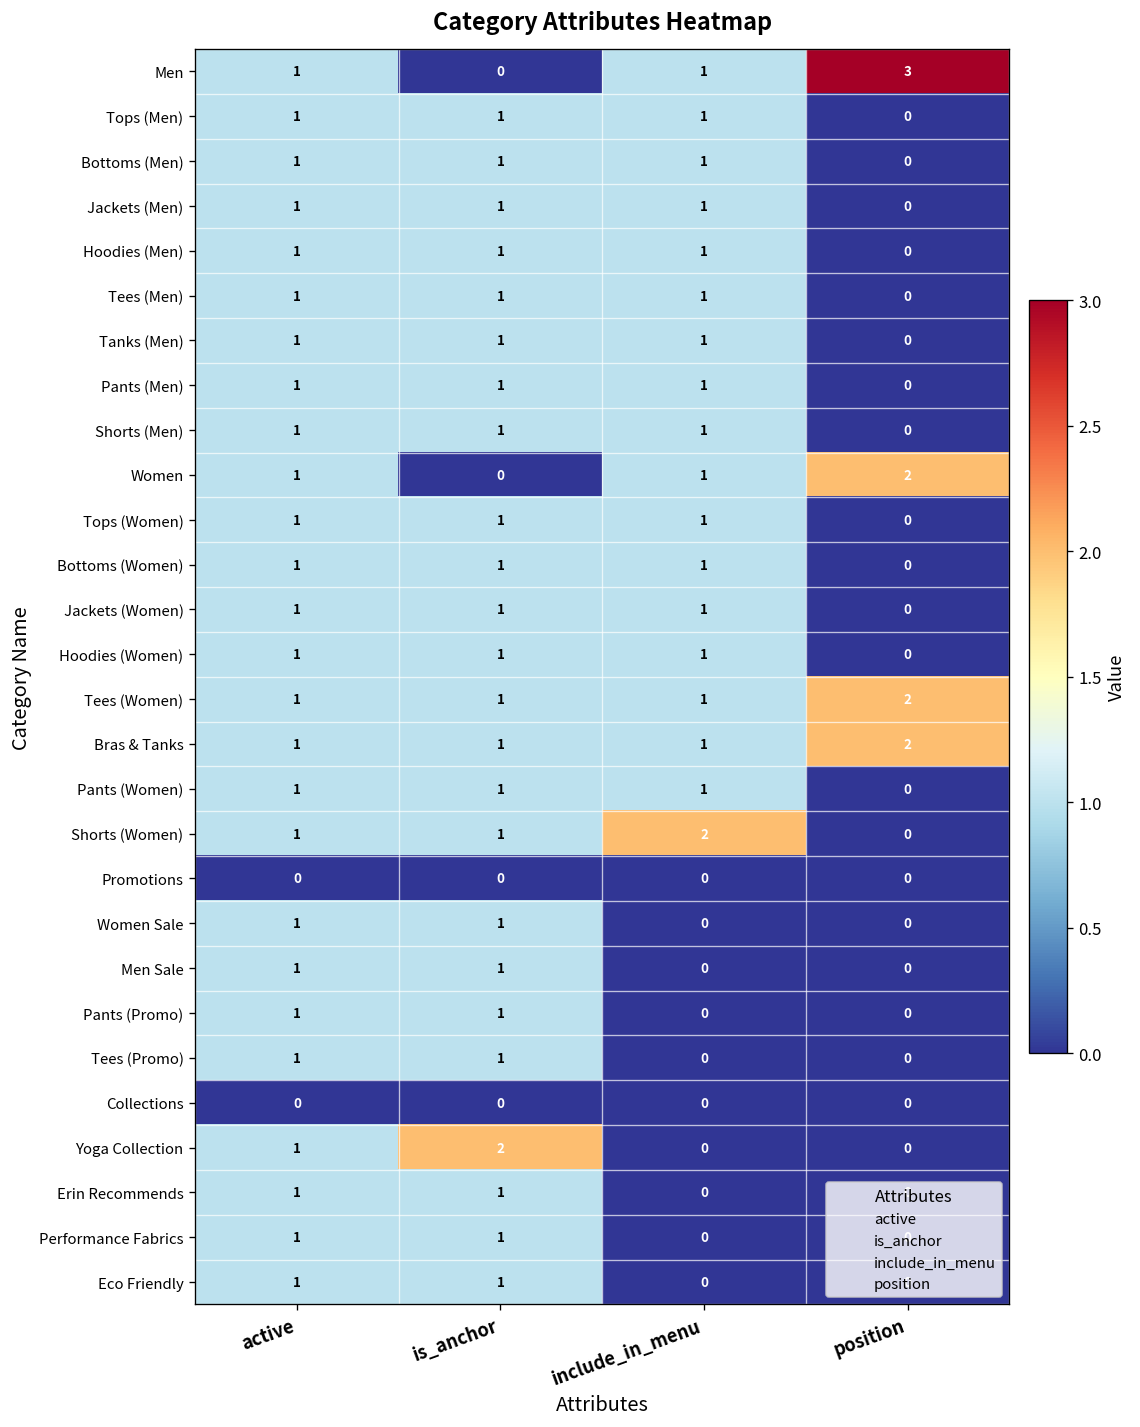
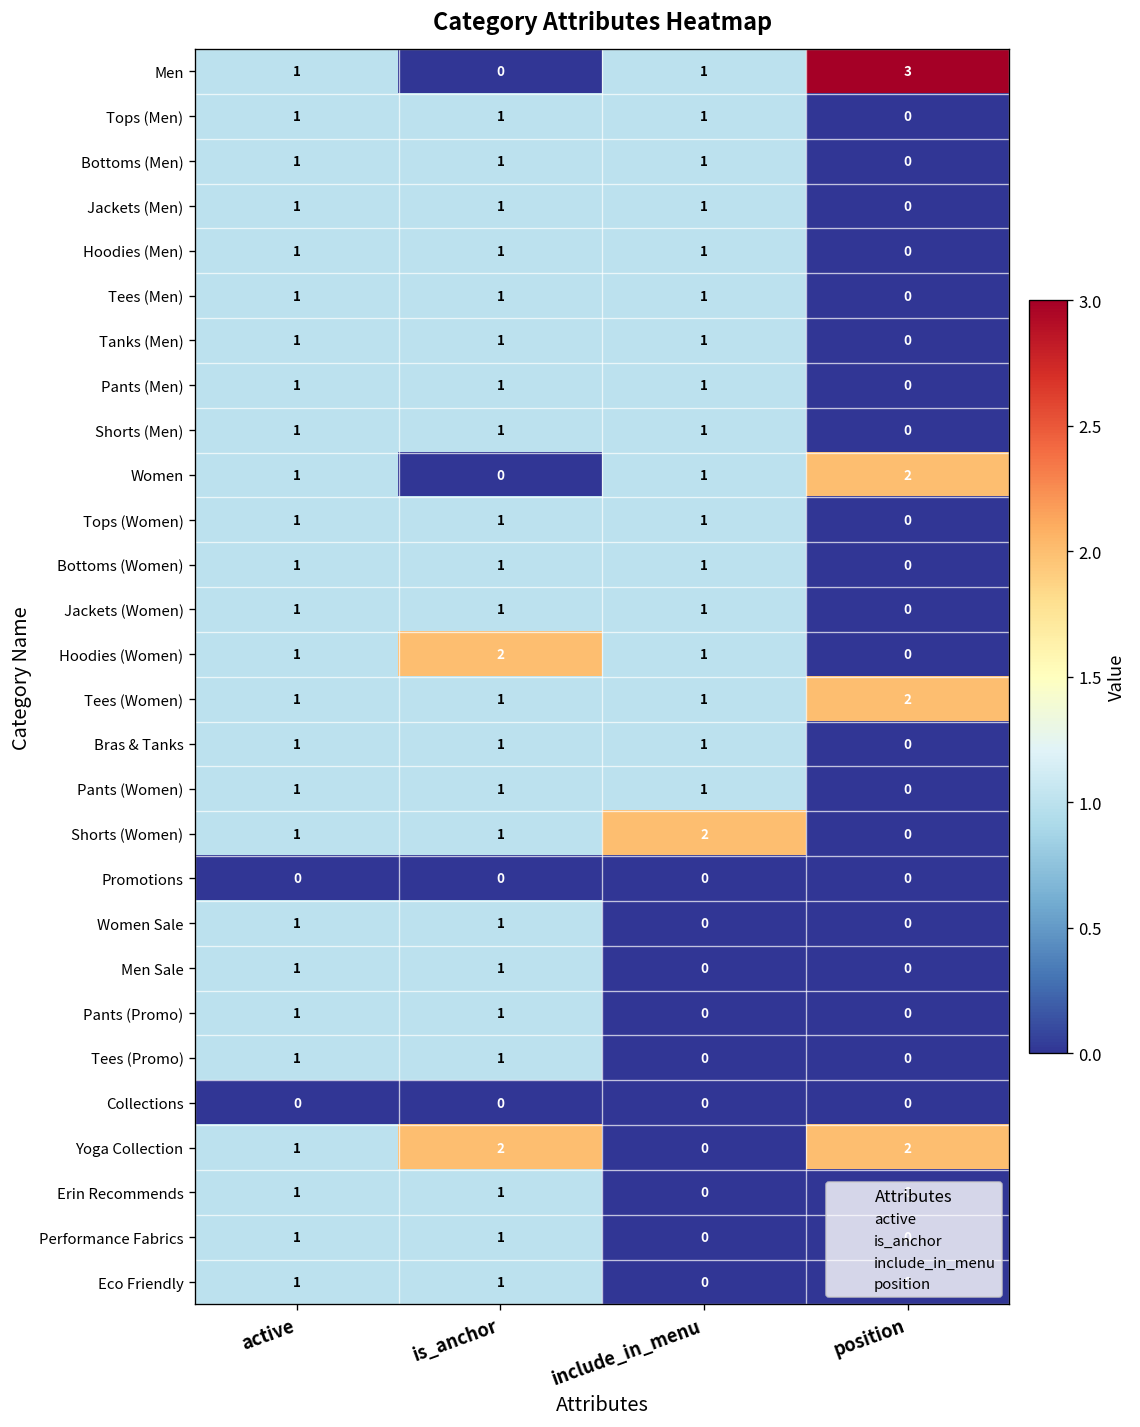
Hoodies (Women), is_anchor: 1 -> 2
Bras & Tanks, position: 2 -> 0
Yoga Collection, position: 0 -> 2
